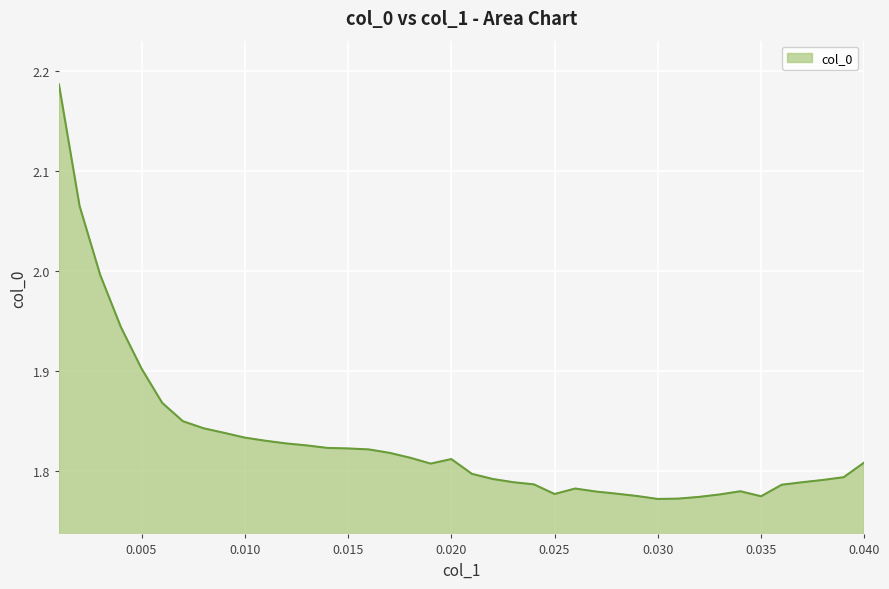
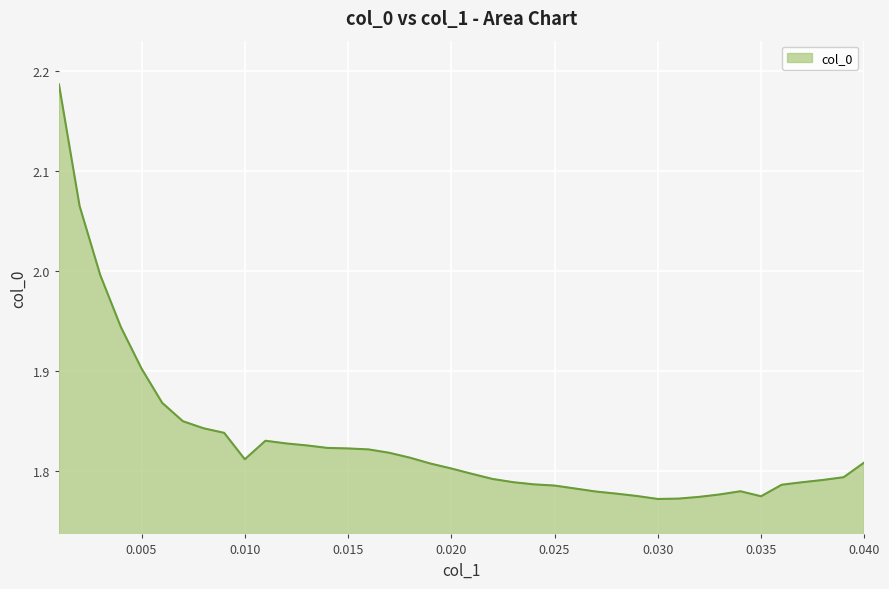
0.010: 1.833 -> 1.812
0.020: 1.812 -> 1.802
0.025: 1.777 -> 1.785
